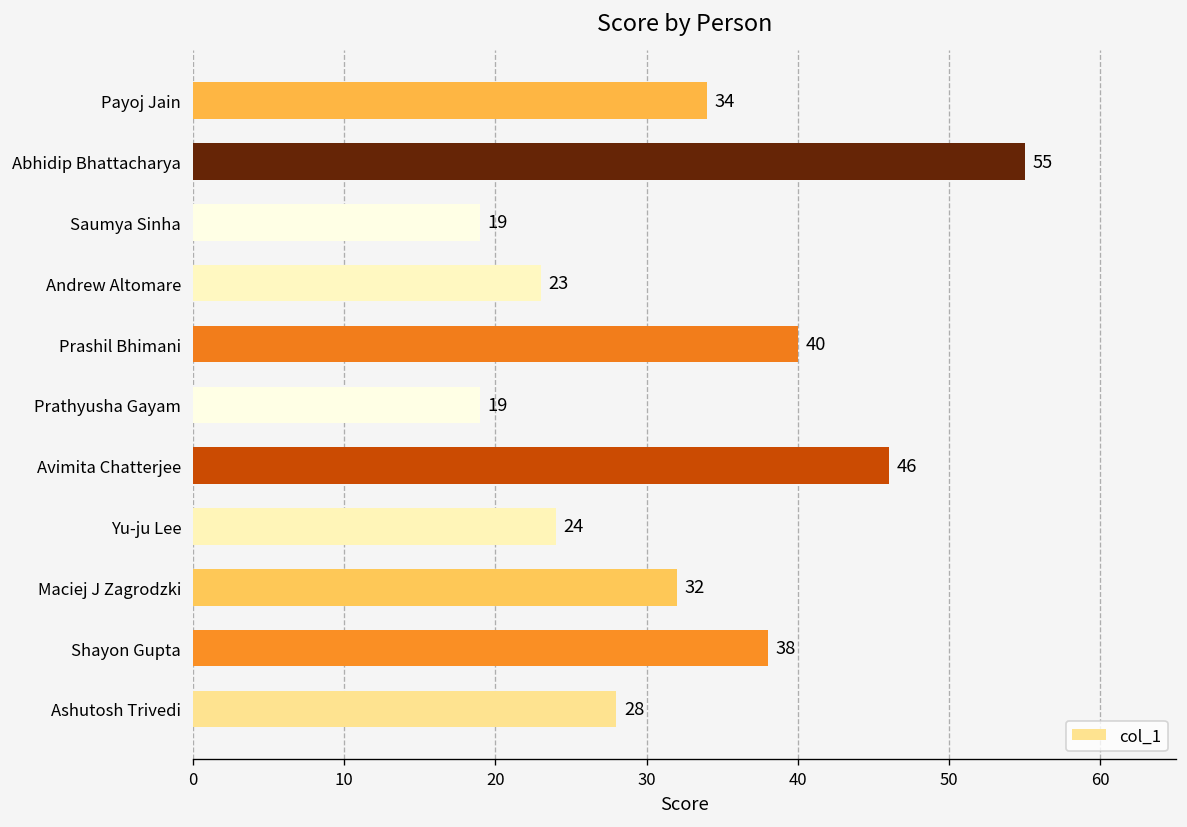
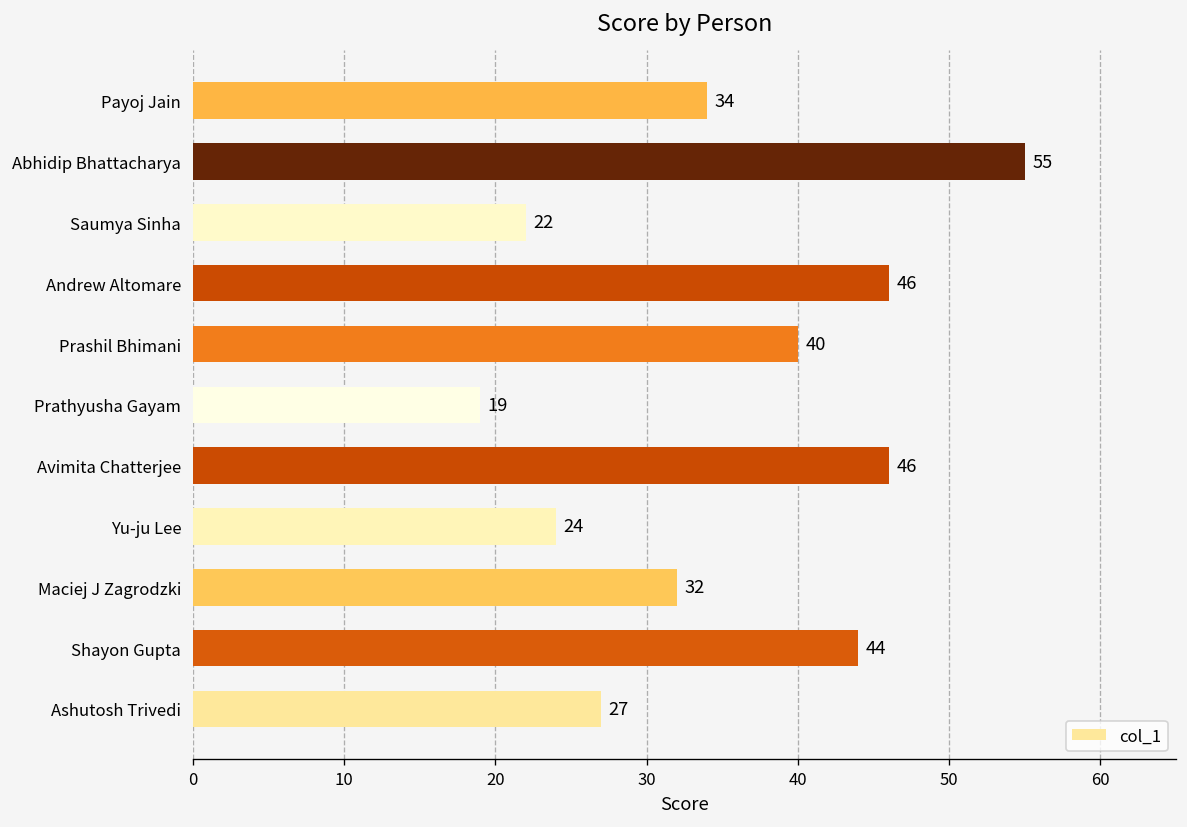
Saumya Sinha: 19 -> 22
Andrew Altomare: 23 -> 46
Shayon Gupta: 38 -> 44
Ashutosh Trivedi: 28 -> 27
